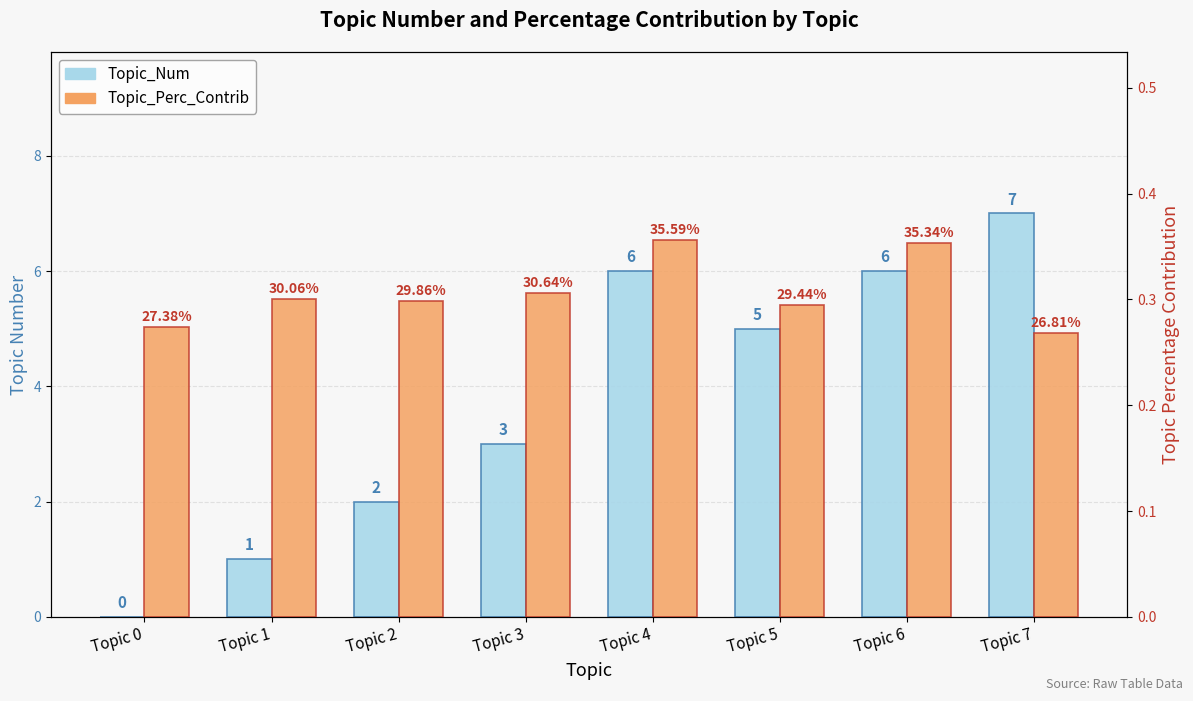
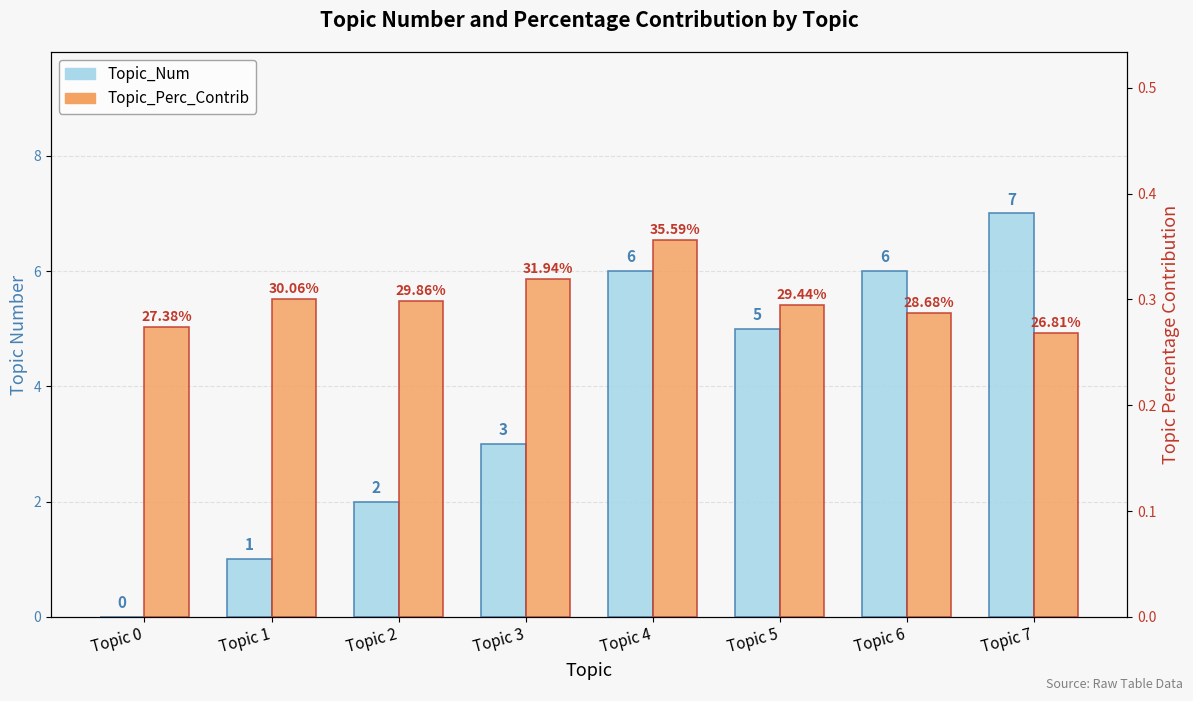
Topic_Perc_Contrib, Topic 3: 30.64% -> 31.94%
Topic_Perc_Contrib, Topic 6: 35.34% -> 28.68%
